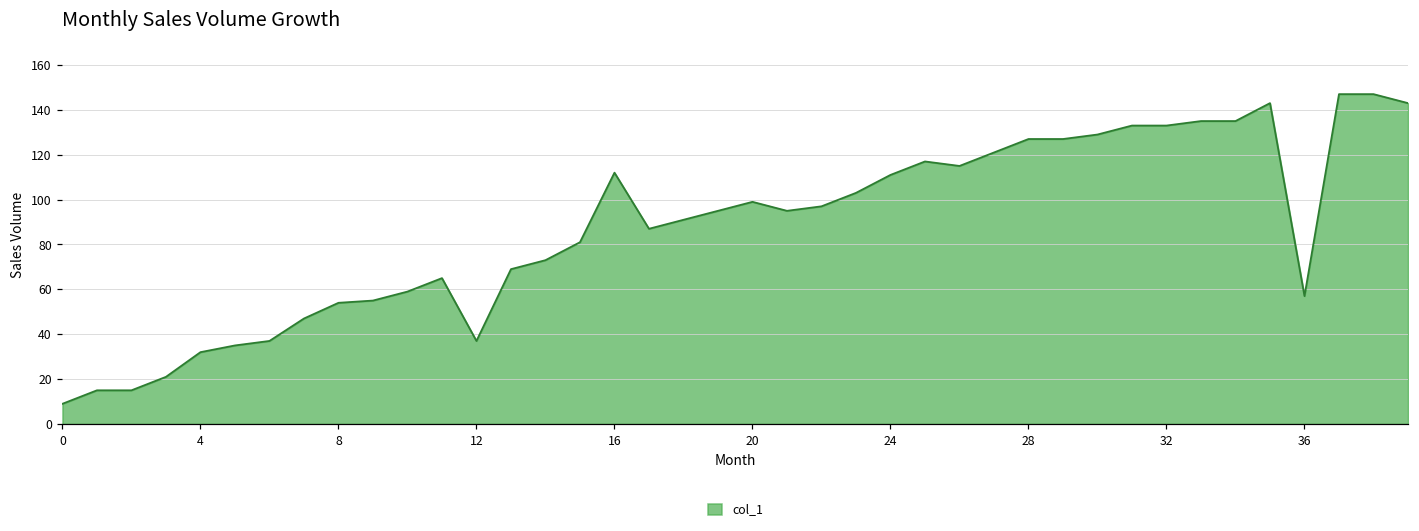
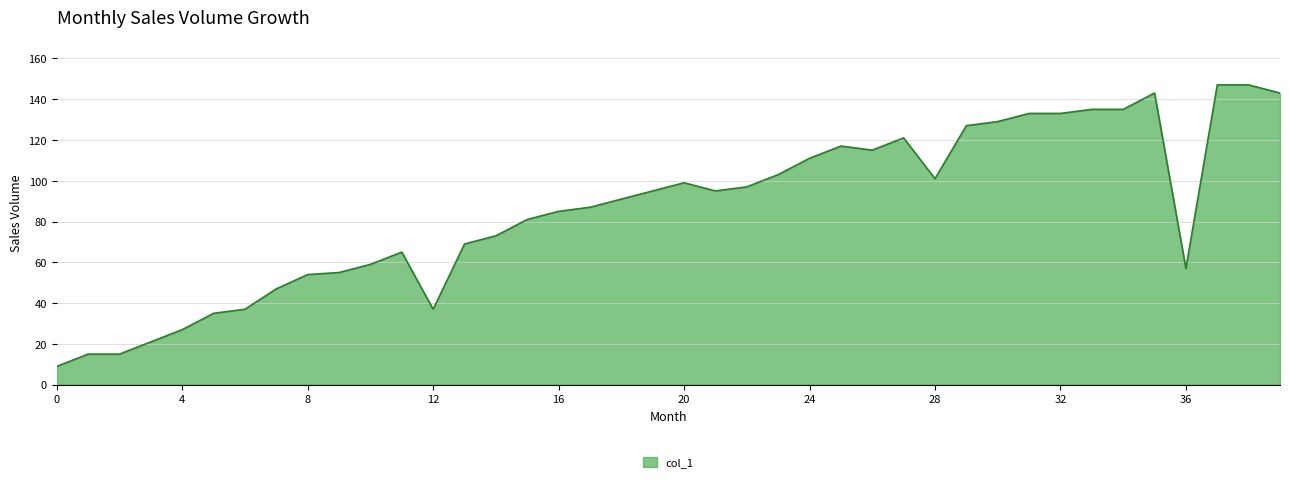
4: 32 -> 27
16: 112 -> 85
28: 127 -> 101
